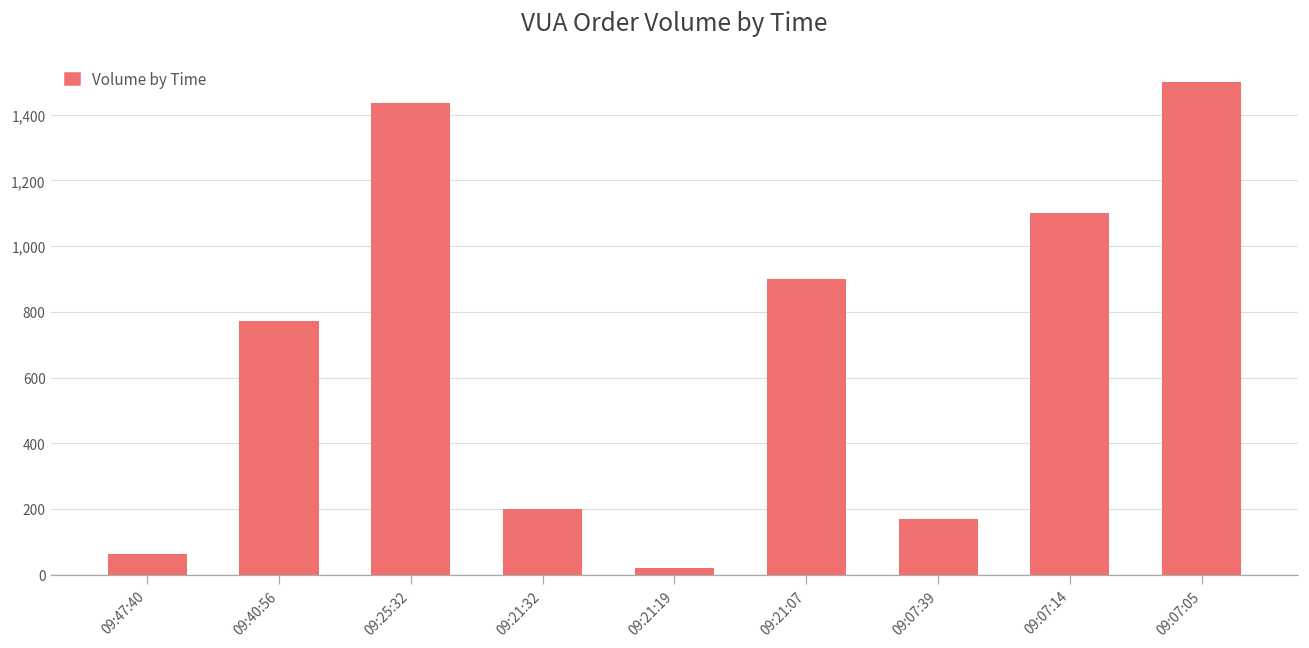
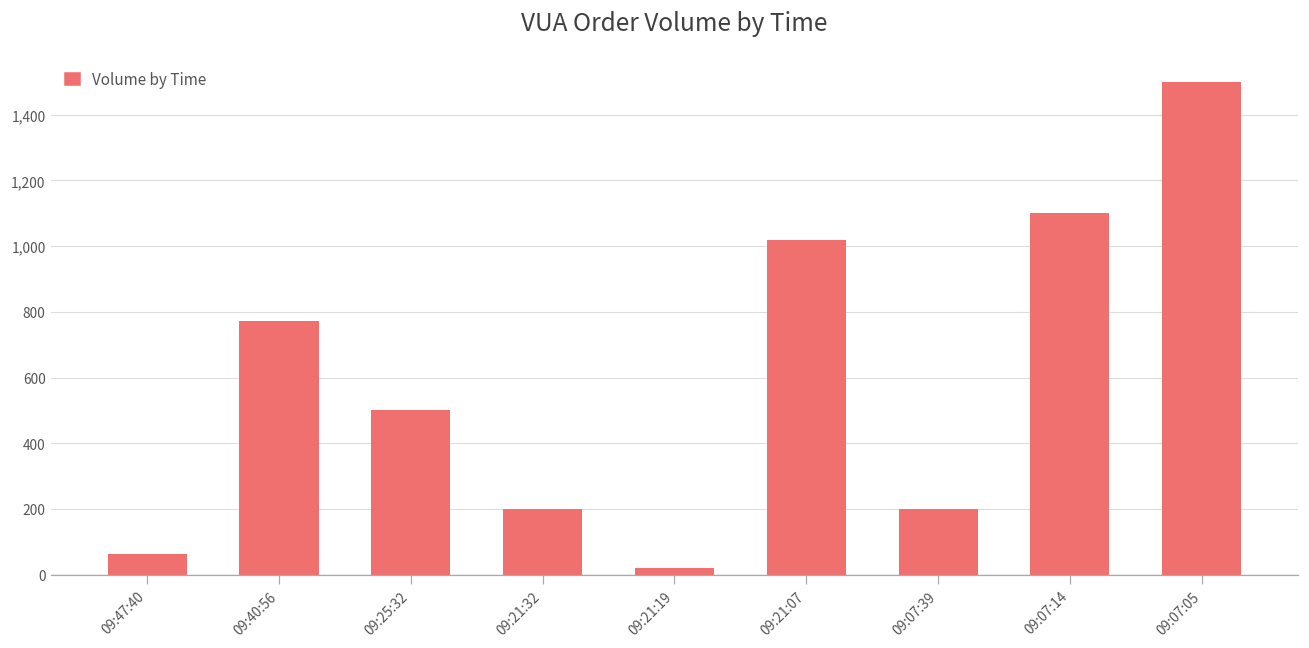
09:25:32: 1,440 -> 500
09:21:07: 900 -> 1,020
09:07:39: 170 -> 200
